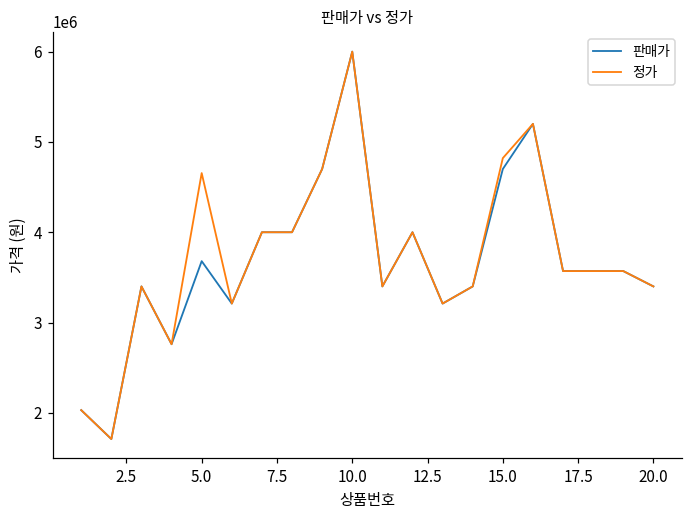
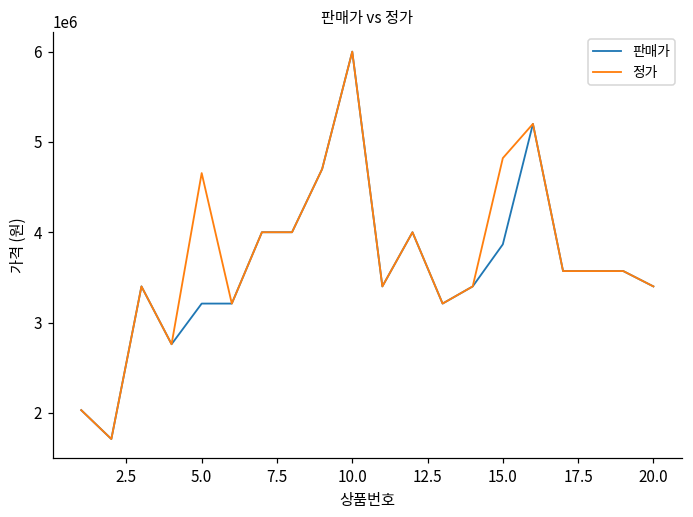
판매가, 5.0: 3700000 -> 3200000
판매가, 15.0: 4700000 -> 3900000
